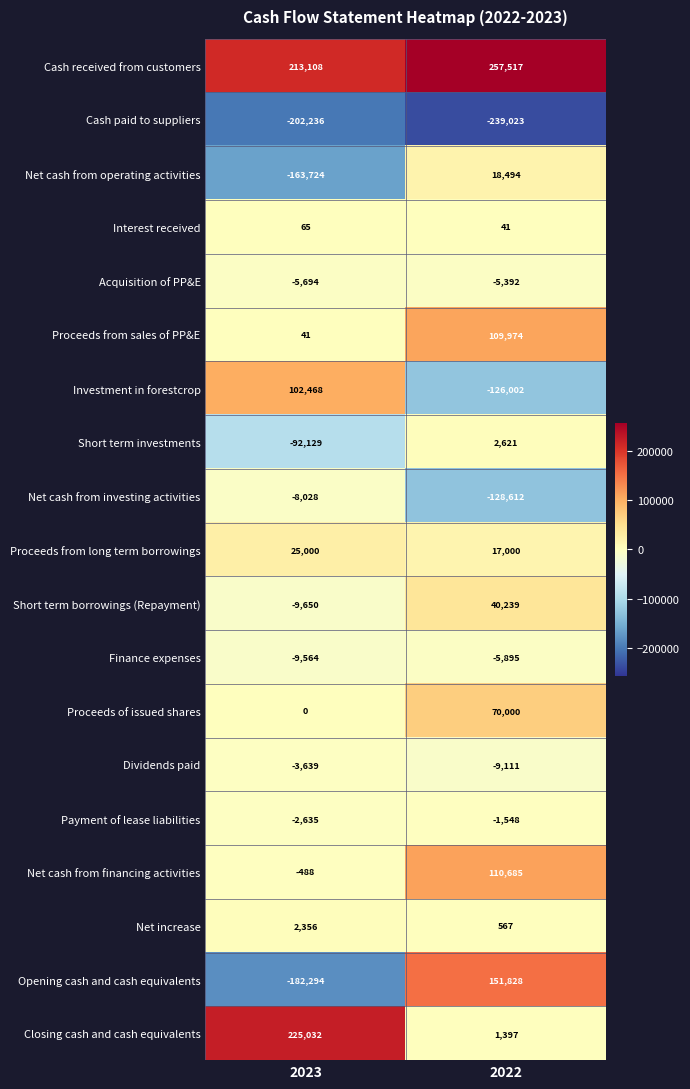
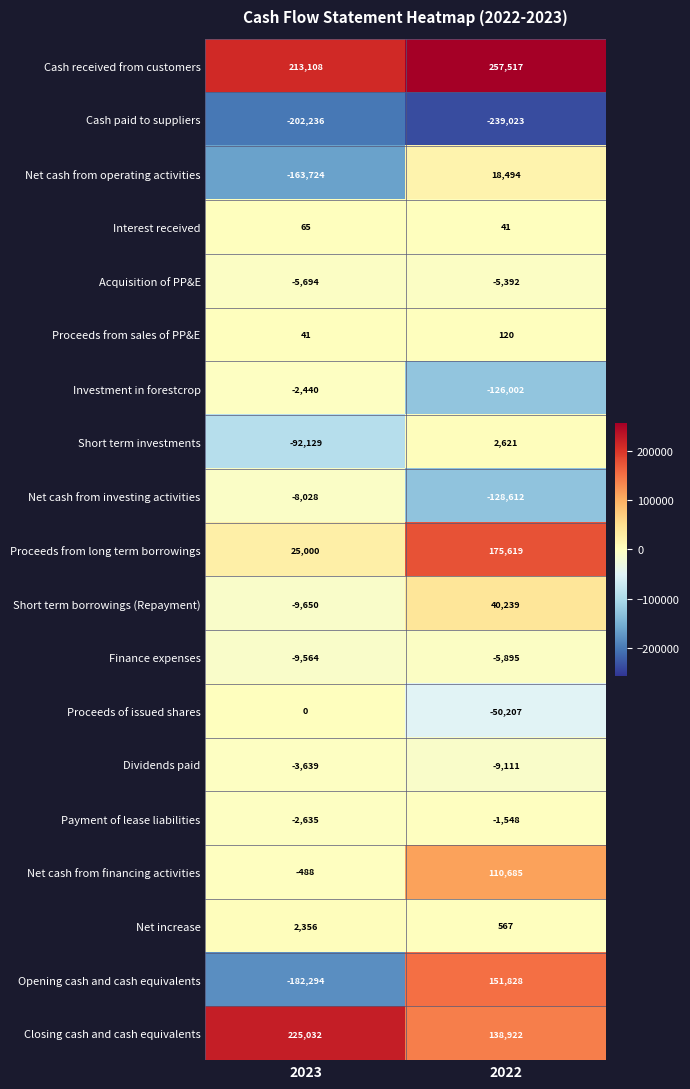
Proceeds from sales of PP&E, 2022: 109,974 -> 120
Investment in forestcrop, 2023: 102,468 -> -2,440
Proceeds from long term borrowings, 2022: 17,000 -> 175,619
Proceeds of issued shares, 2022: 70,000 -> -50,207
Closing cash and cash equivalents, 2022: 1,397 -> 138,922
